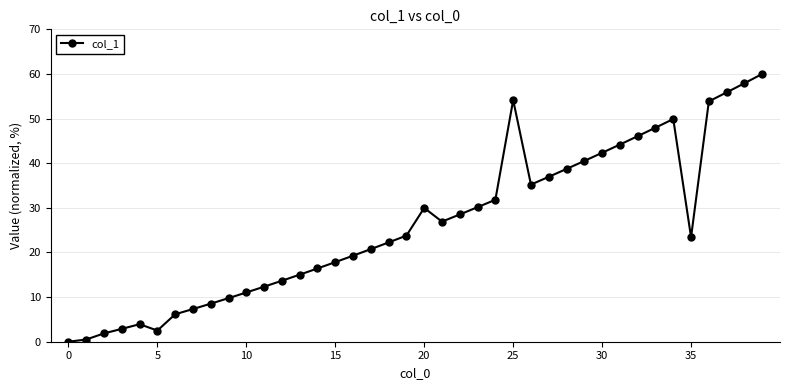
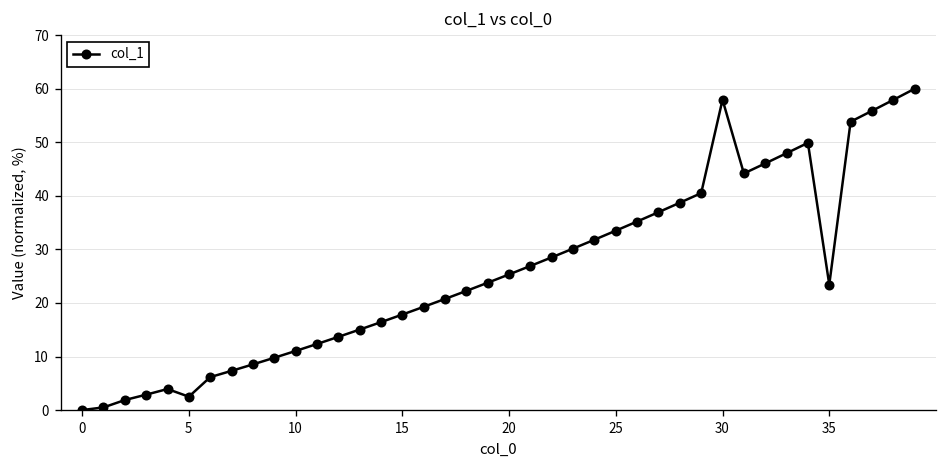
20: 30 -> 25
25: 54 -> 33
30: 42 -> 58
